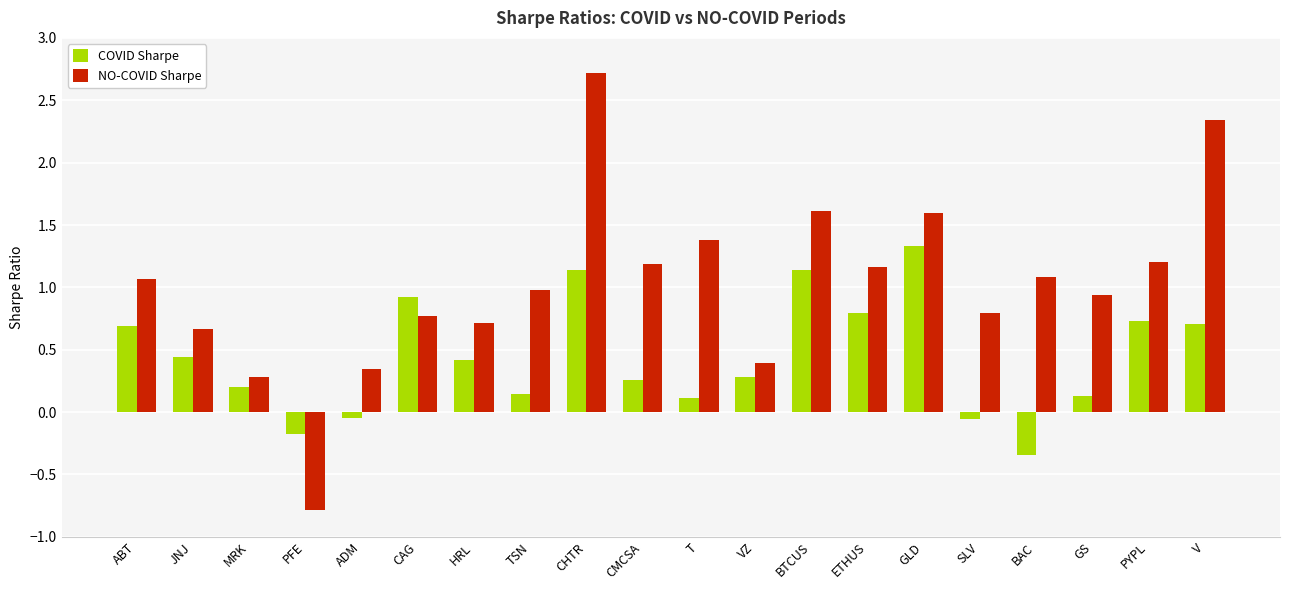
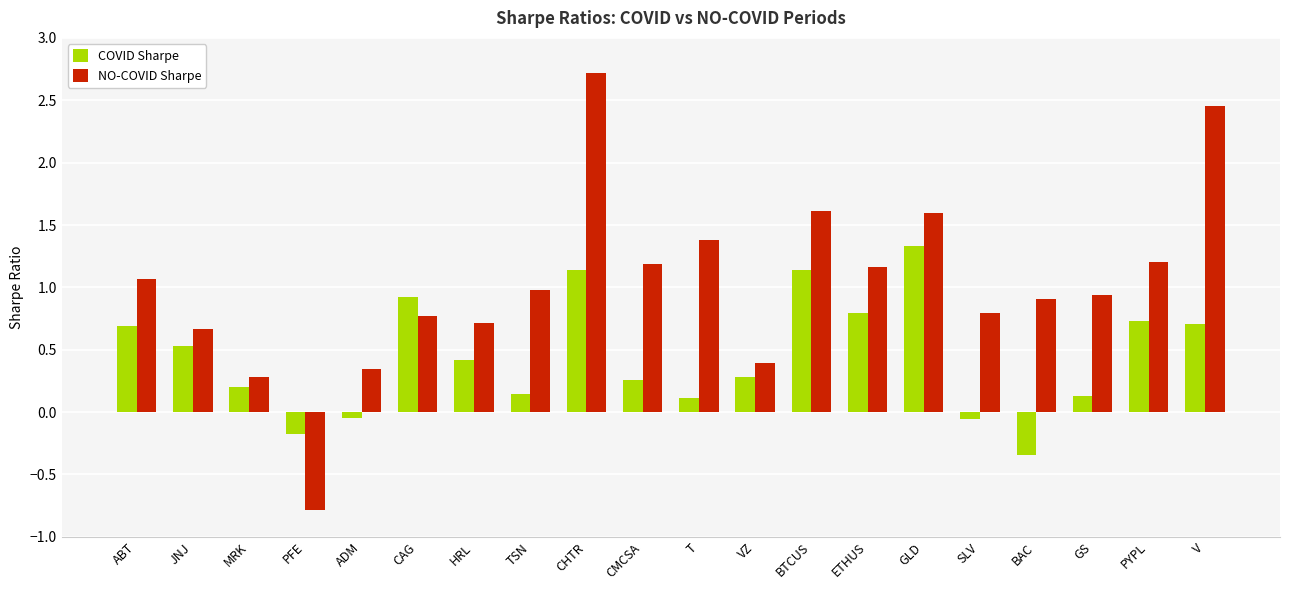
COVID Sharpe, JNJ: 0.44 -> 0.53
NO-COVID Sharpe, BAC: 1.08 -> 0.91
NO-COVID Sharpe, V: 2.34 -> 2.45
